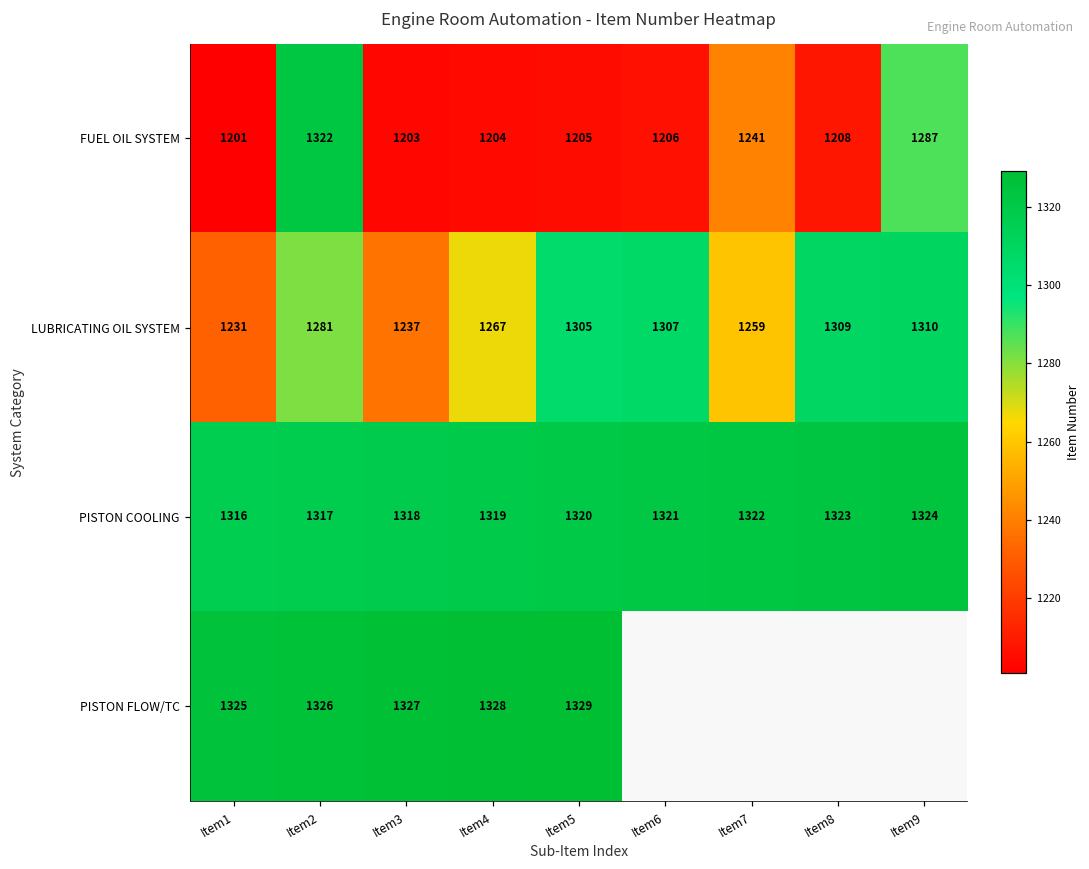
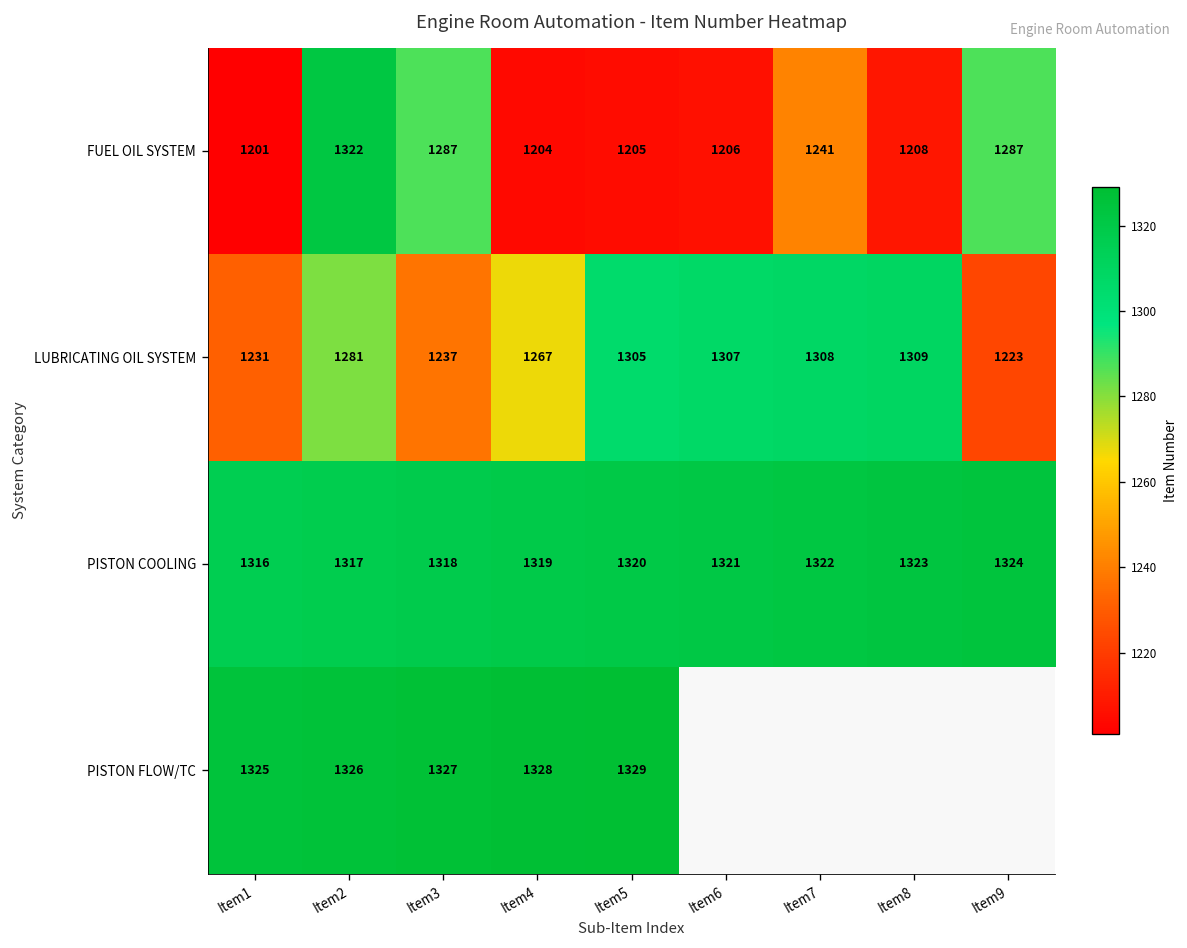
FUEL OIL SYSTEM, Item3: 1203 -> 1287
LUBRICATING OIL SYSTEM, Item7: 1259 -> 1308
LUBRICATING OIL SYSTEM, Item9: 1310 -> 1223
